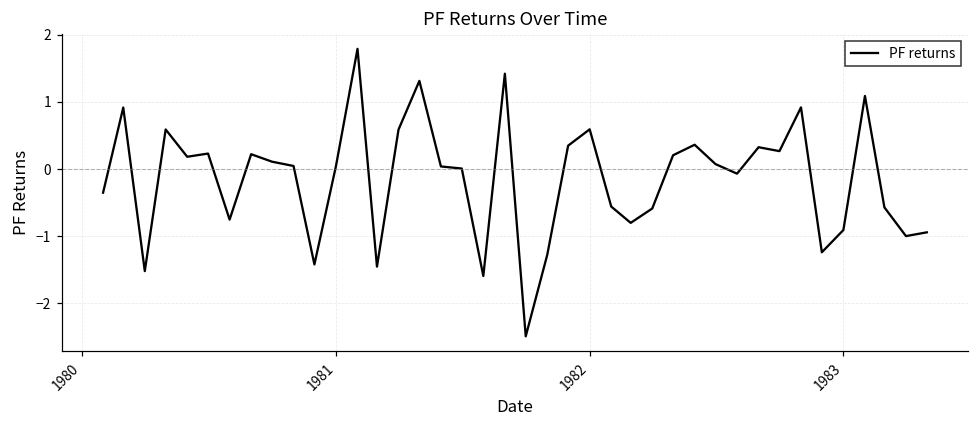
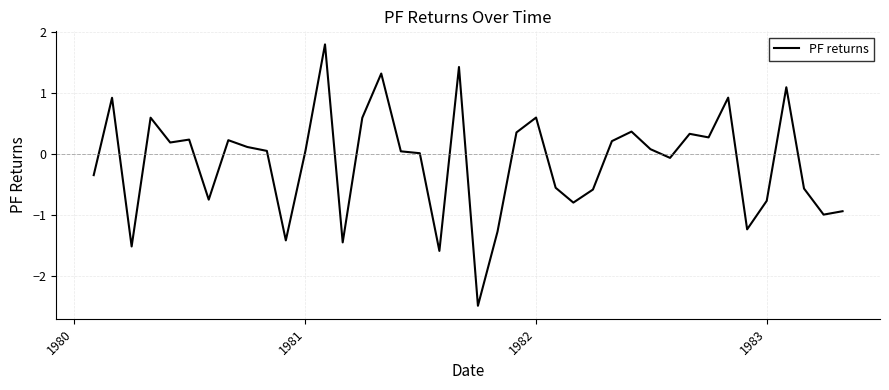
1983: -0.9 -> -0.8
